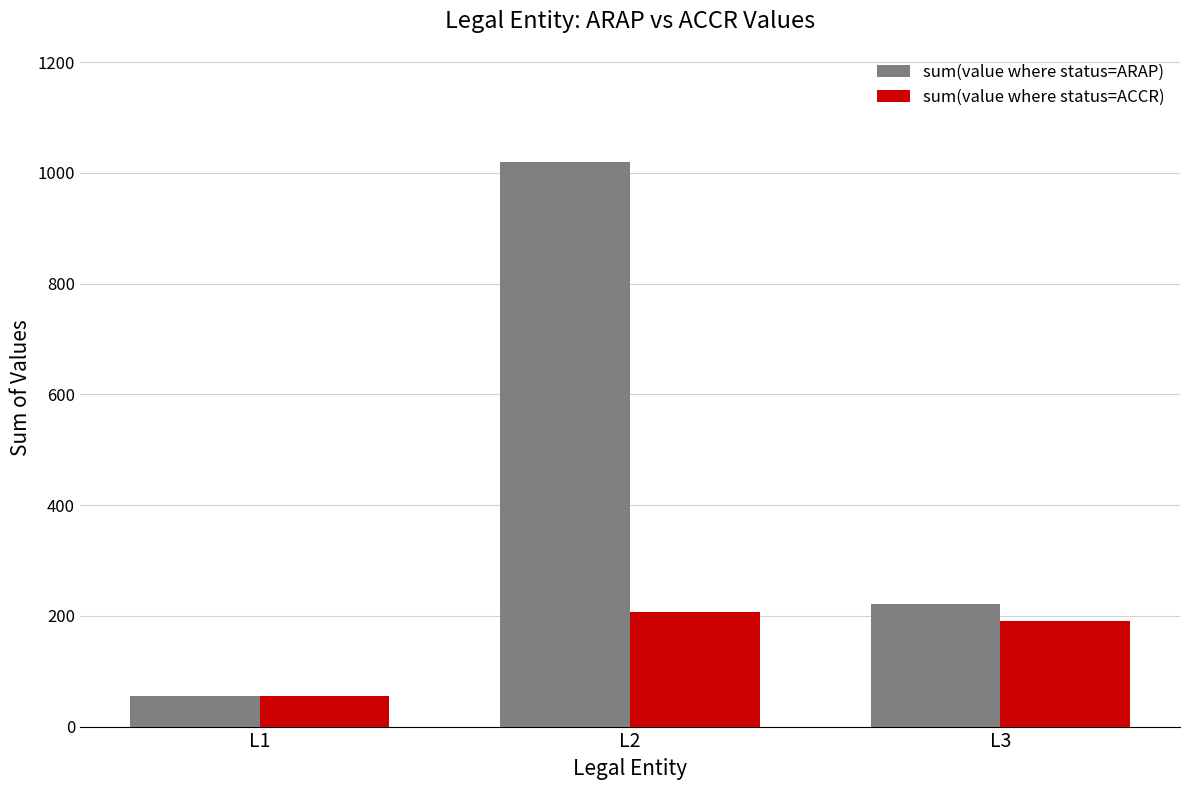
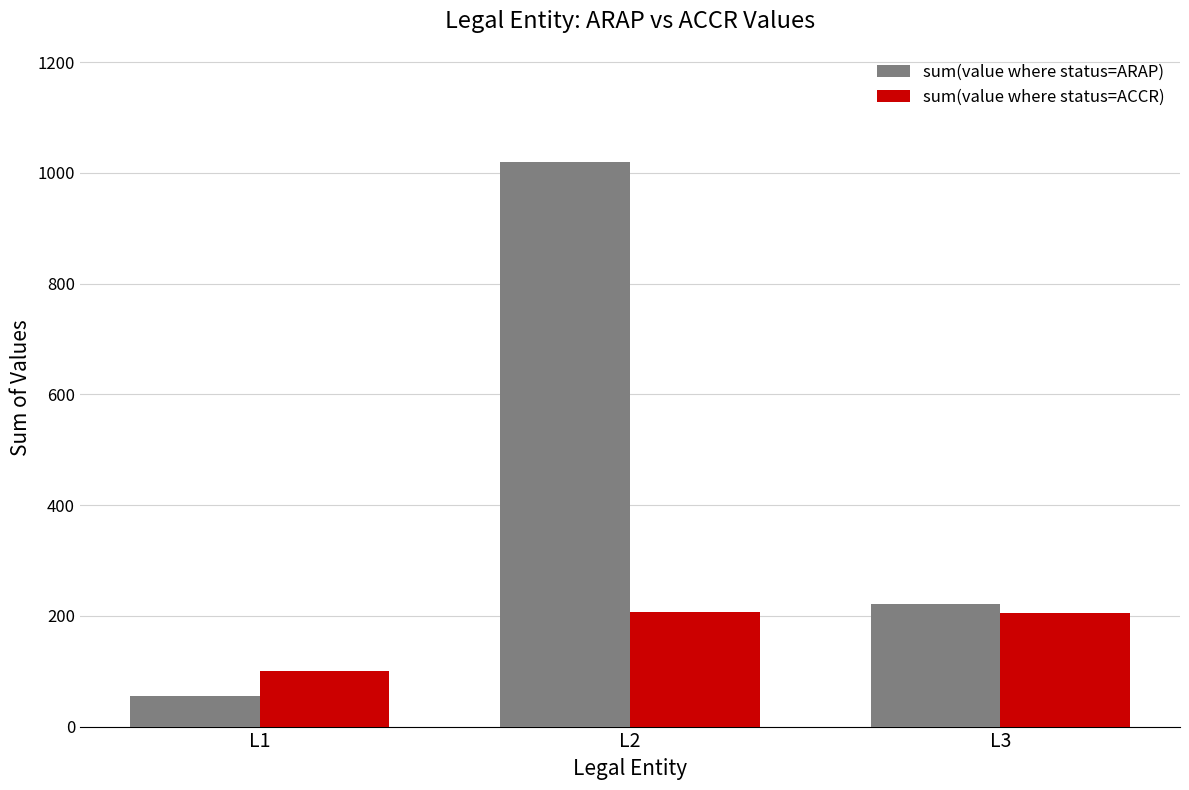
sum(value where status=ACCR), L1: 60 -> 100
sum(value where status=ACCR), L3: 190 -> 210
